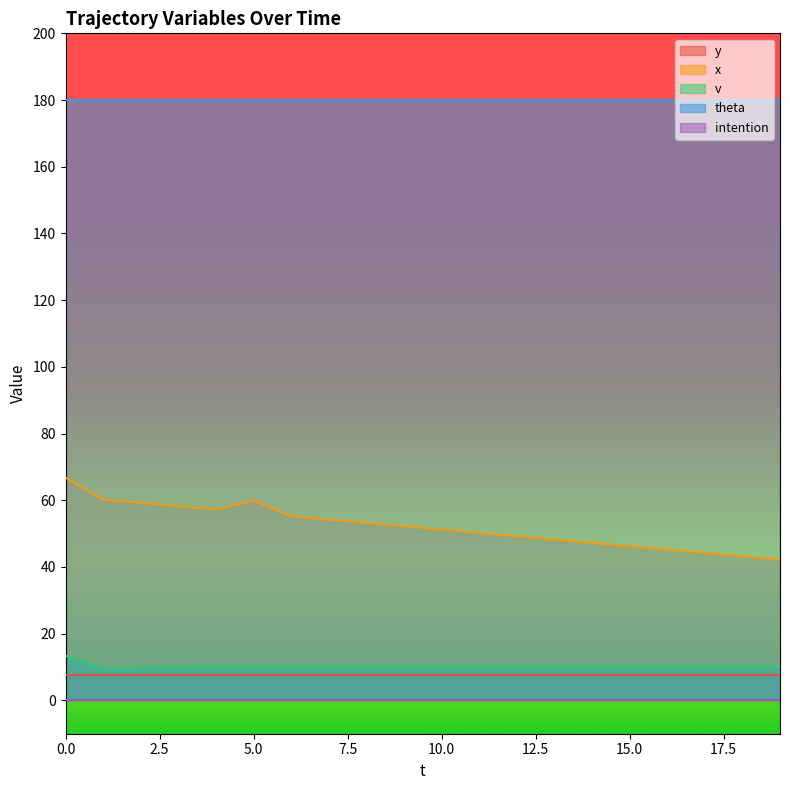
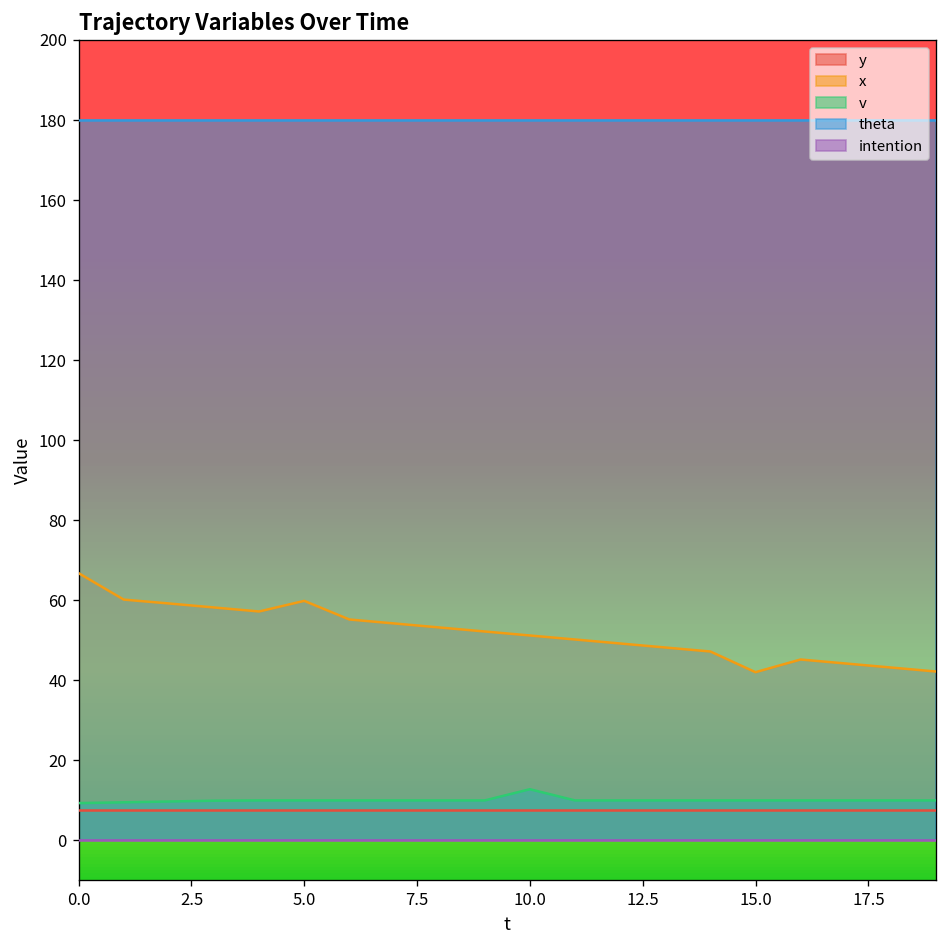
v, 0.0: 13 -> 9
v, 10.0: 10 -> 13
x, 15.0: 46 -> 42
